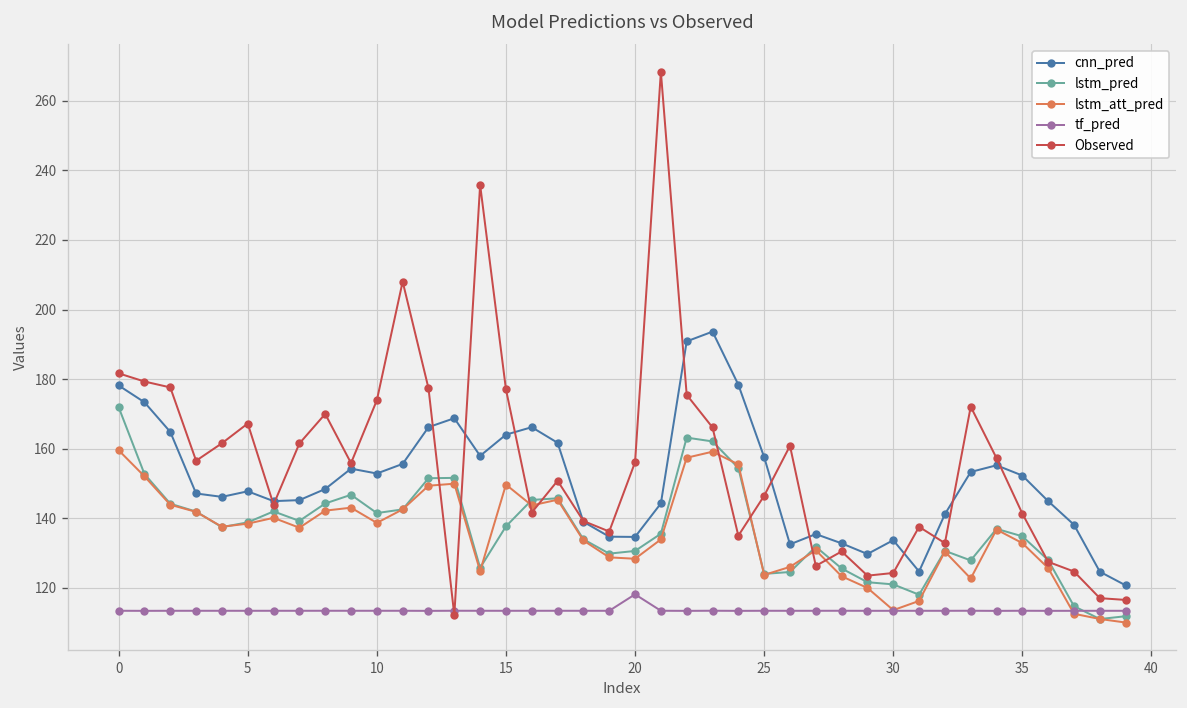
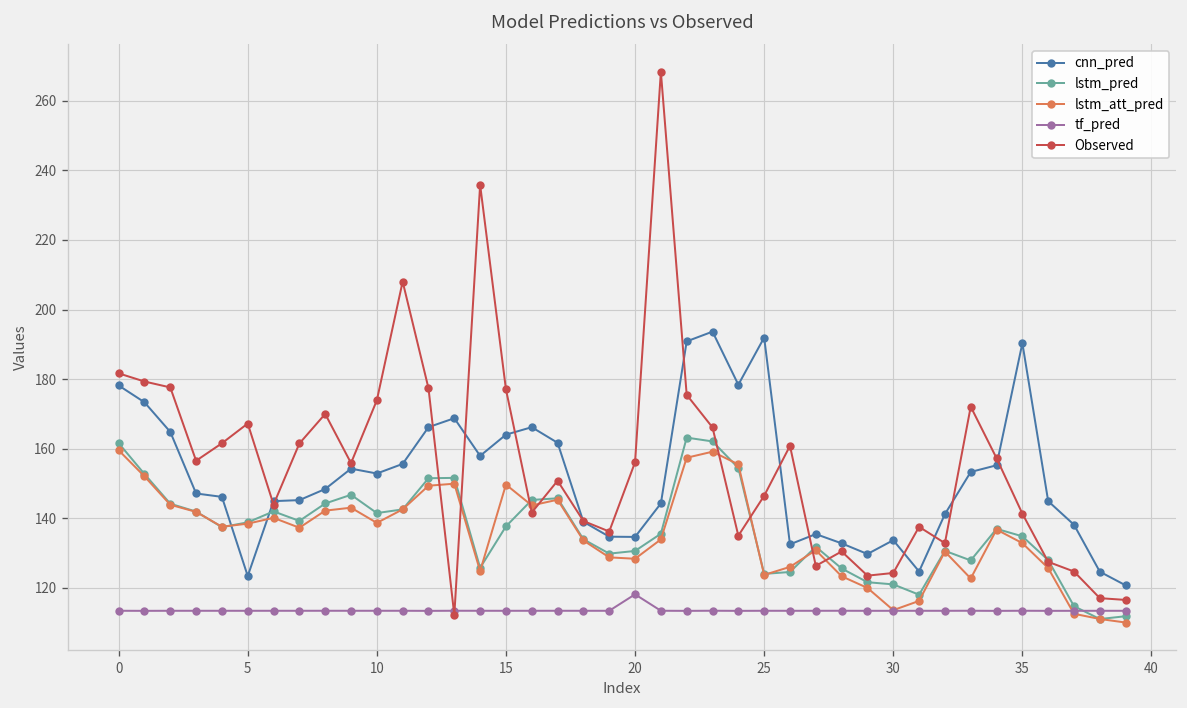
lstm_pred, 0: 172 -> 162
cnn_pred, 5: 148 -> 123
cnn_pred, 25: 158 -> 192
cnn_pred, 35: 152 -> 190
